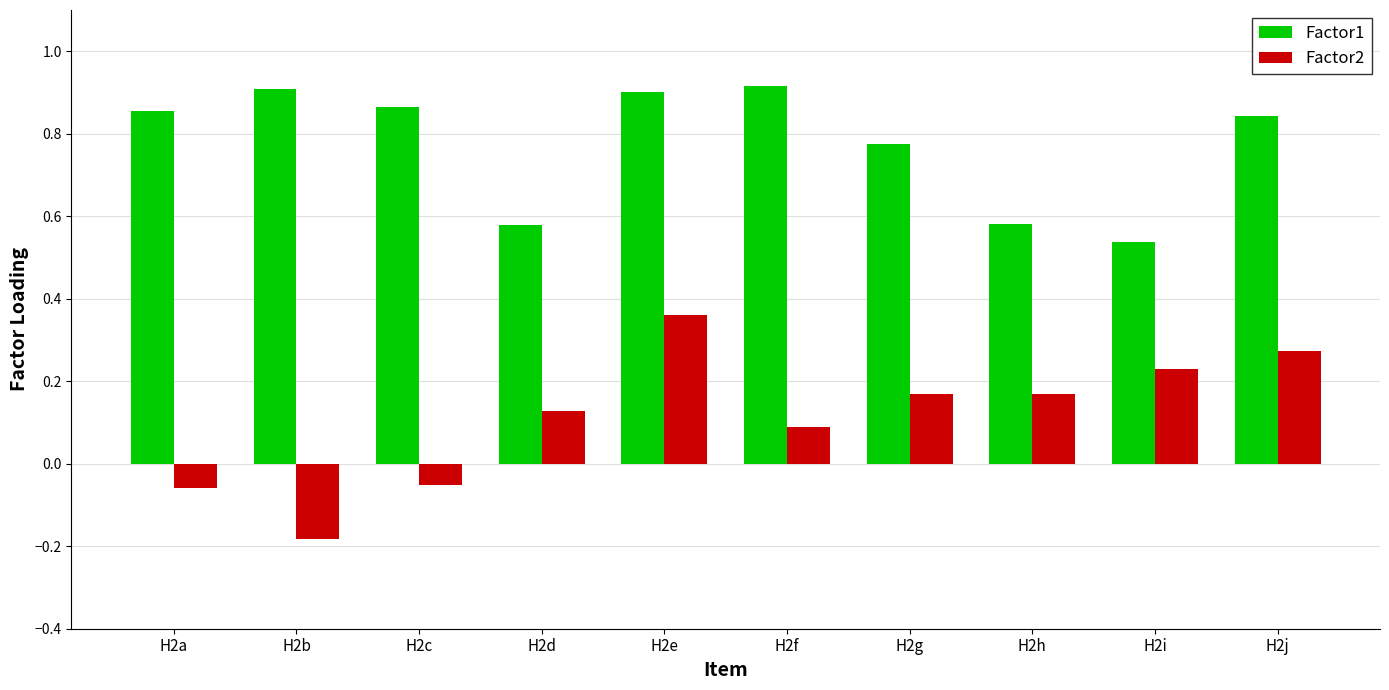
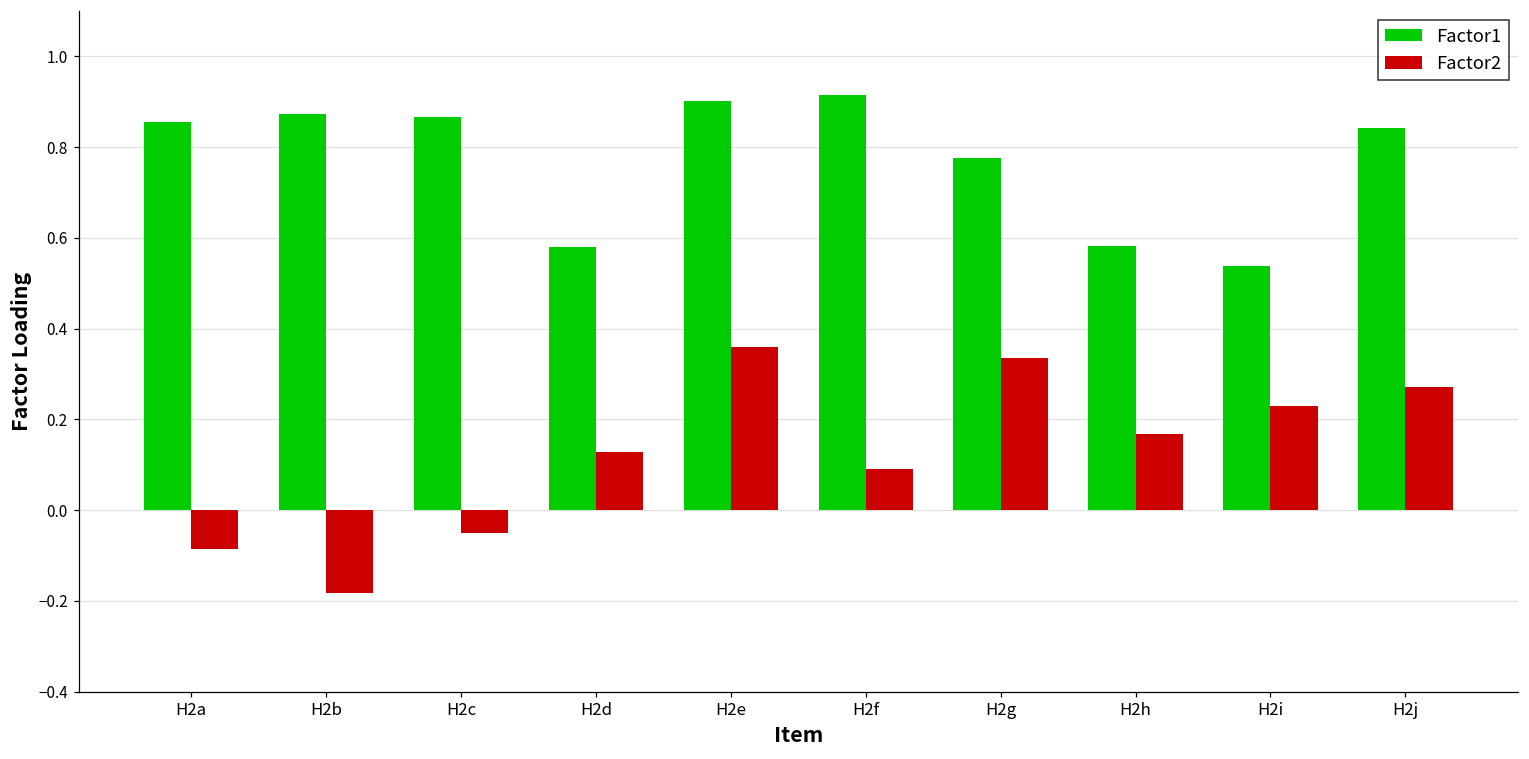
Factor2, H2a: -0.06 -> -0.09
Factor1, H2b: 0.91 -> 0.87
Factor2, H2g: 0.17 -> 0.33
